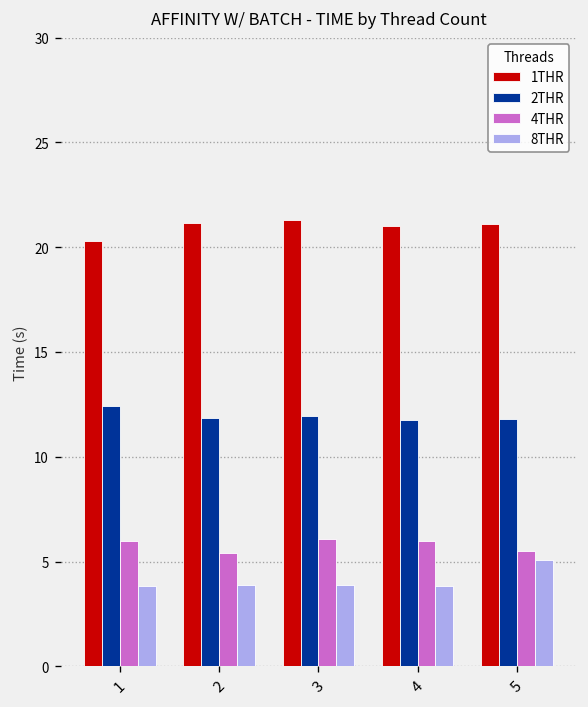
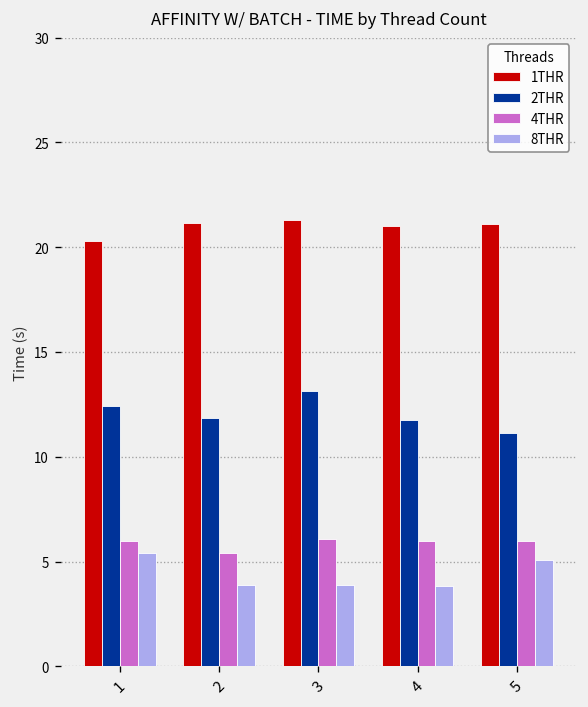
8THR, 1: 3.8 -> 5.4
2THR, 3: 11.9 -> 13.2
2THR, 5: 11.8 -> 11.1
4THR, 5: 5.5 -> 6.0
